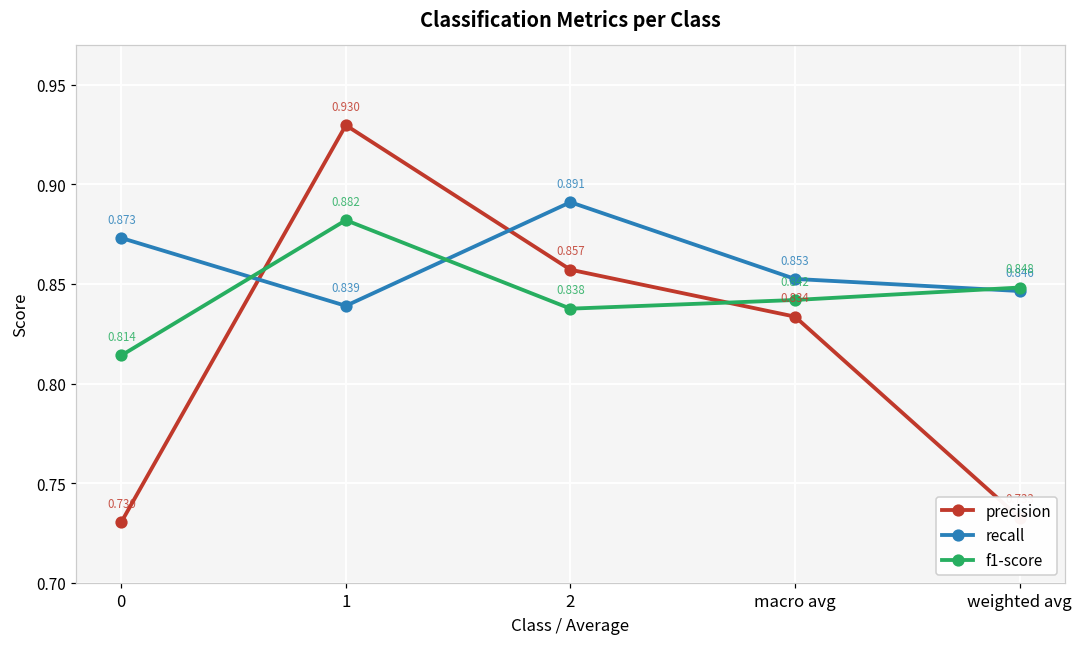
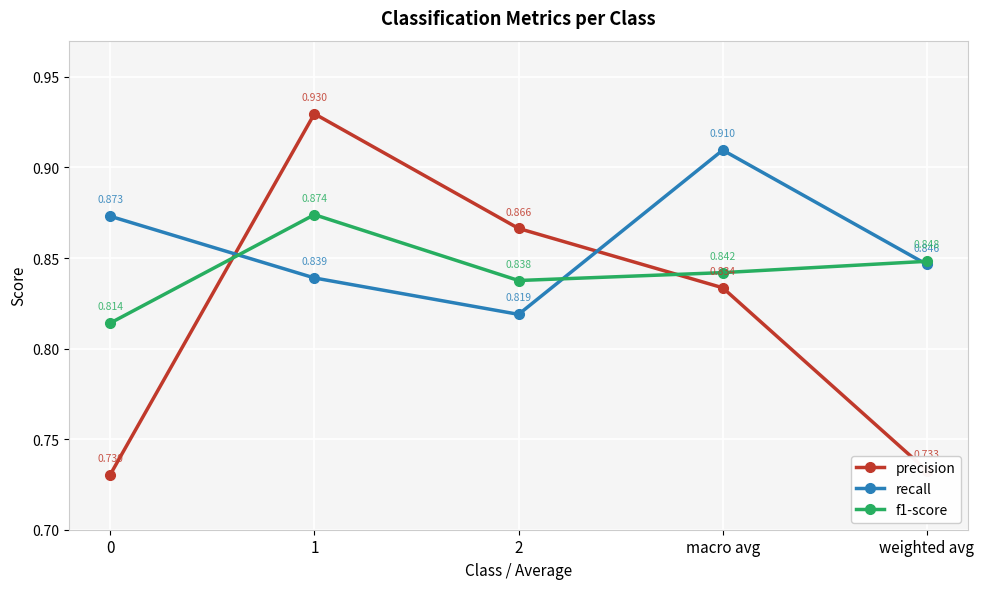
f1-score, 1: 0.882 -> 0.874
precision, 2: 0.857 -> 0.866
recall, 2: 0.891 -> 0.819
recall, macro avg: 0.853 -> 0.910
